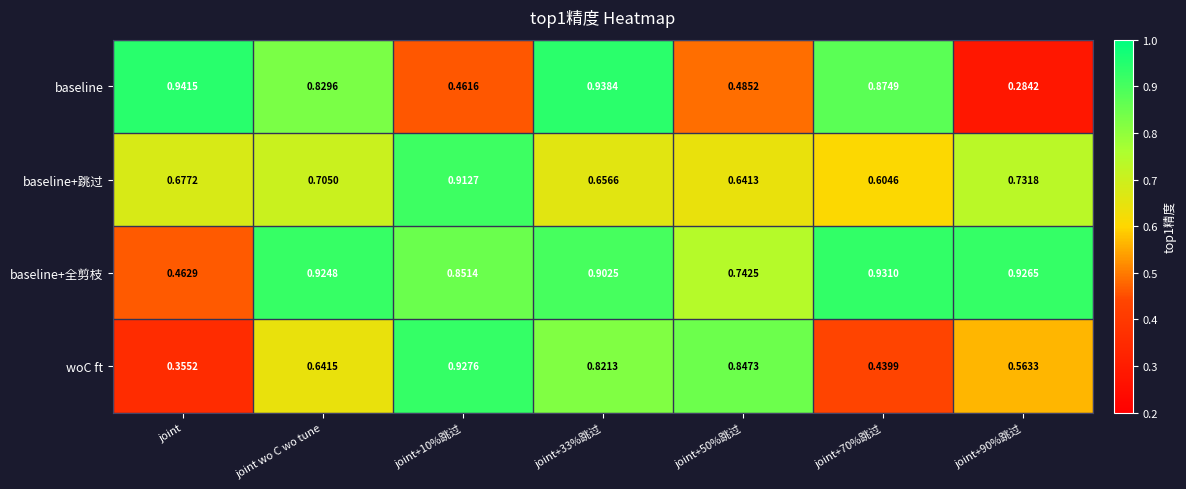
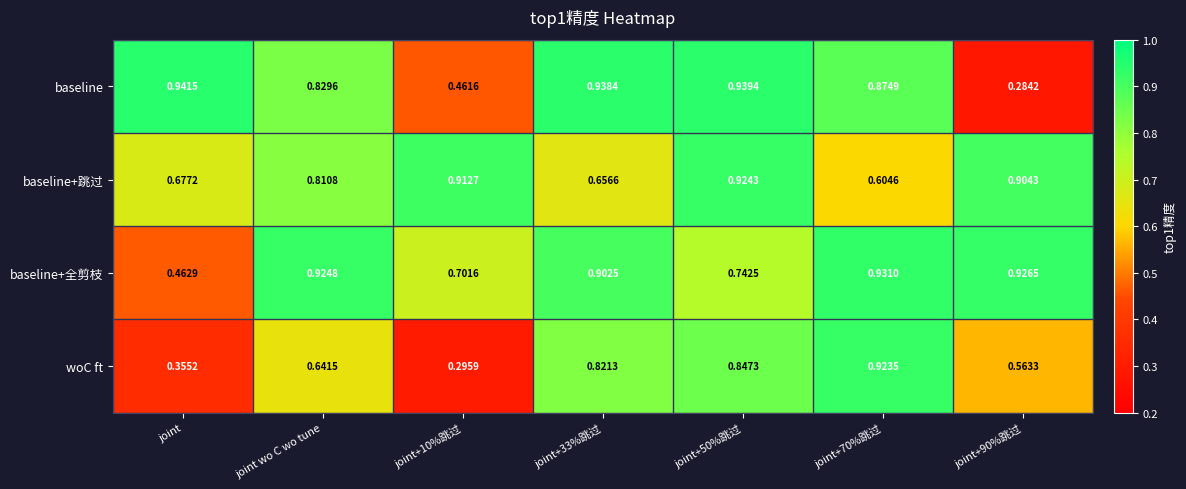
baseline, joint+50%跳过: 0.4852 -> 0.9394
baseline+跳过, joint wo C wo tune: 0.7050 -> 0.8108
baseline+跳过, joint+50%跳过: 0.6413 -> 0.9243
baseline+跳过, joint+90%跳过: 0.7318 -> 0.9043
baseline+全剪枝, joint+10%跳过: 0.8514 -> 0.7016
woC ft, joint+10%跳过: 0.9276 -> 0.2959
woC ft, joint+70%跳过: 0.4399 -> 0.9235
